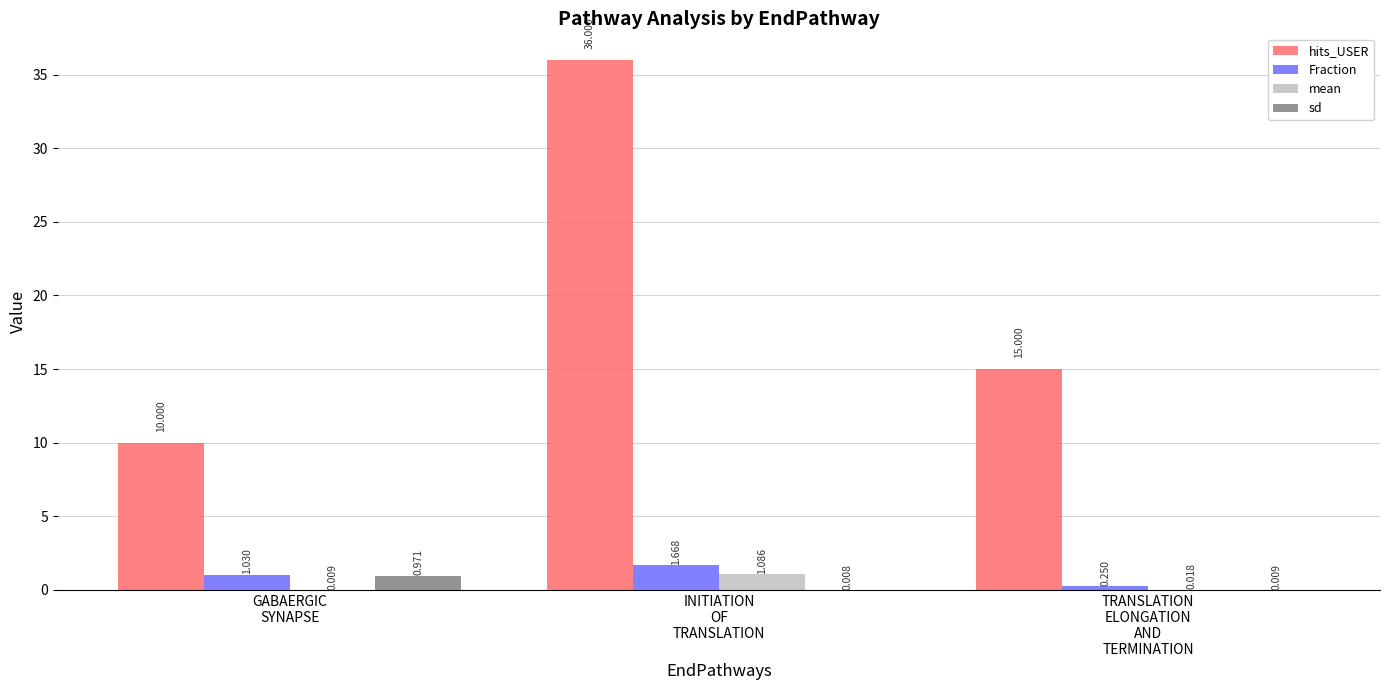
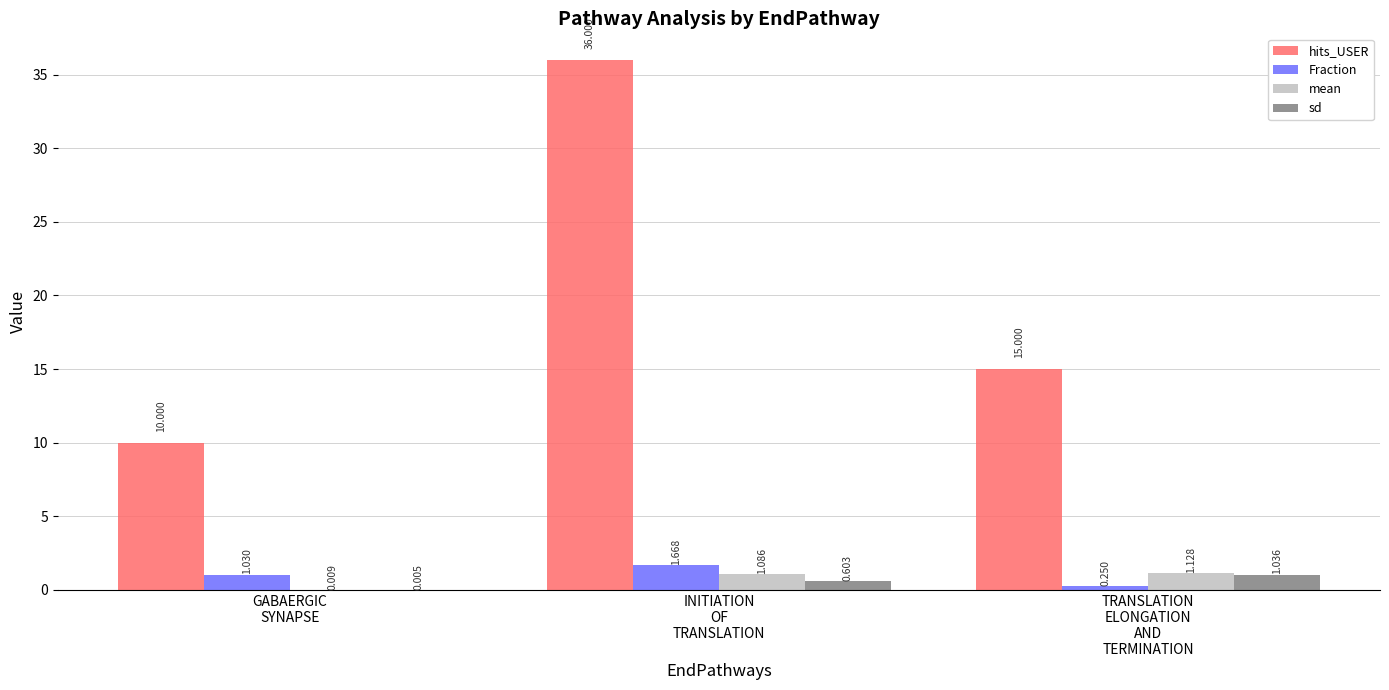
sd, GABAERGIC SYNAPSE: 0.971 -> 0.005
sd, INITIATION OF TRANSLATION: 0.008 -> 0.603
mean, TRANSLATION ELONGATION AND TERMINATION: 0.018 -> 1.128
sd, TRANSLATION ELONGATION AND TERMINATION: 0.009 -> 1.036
